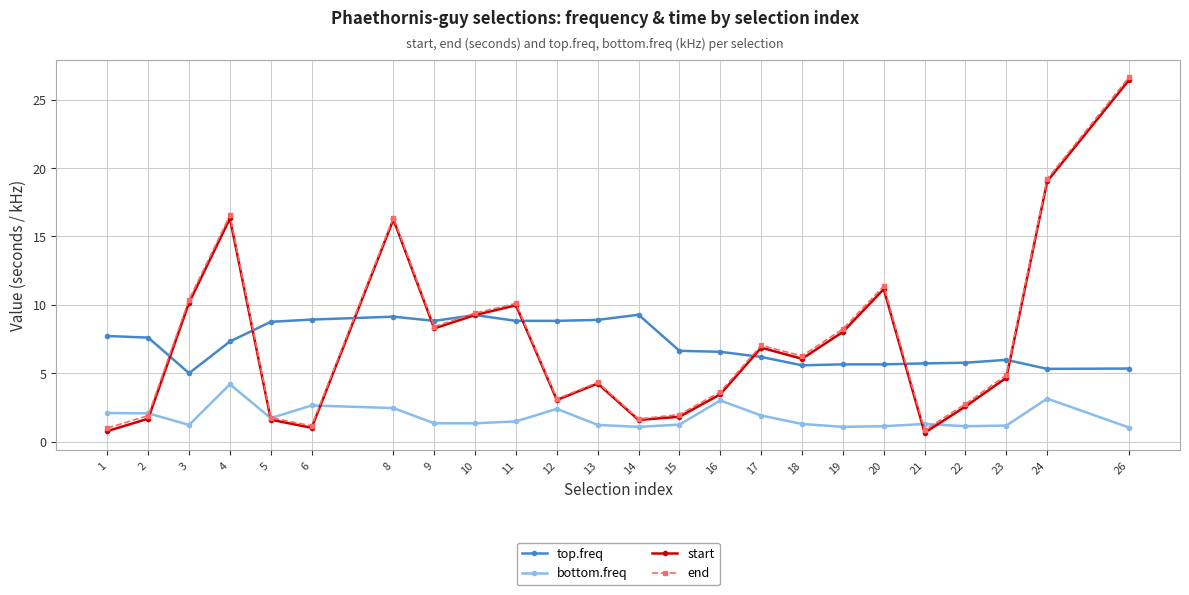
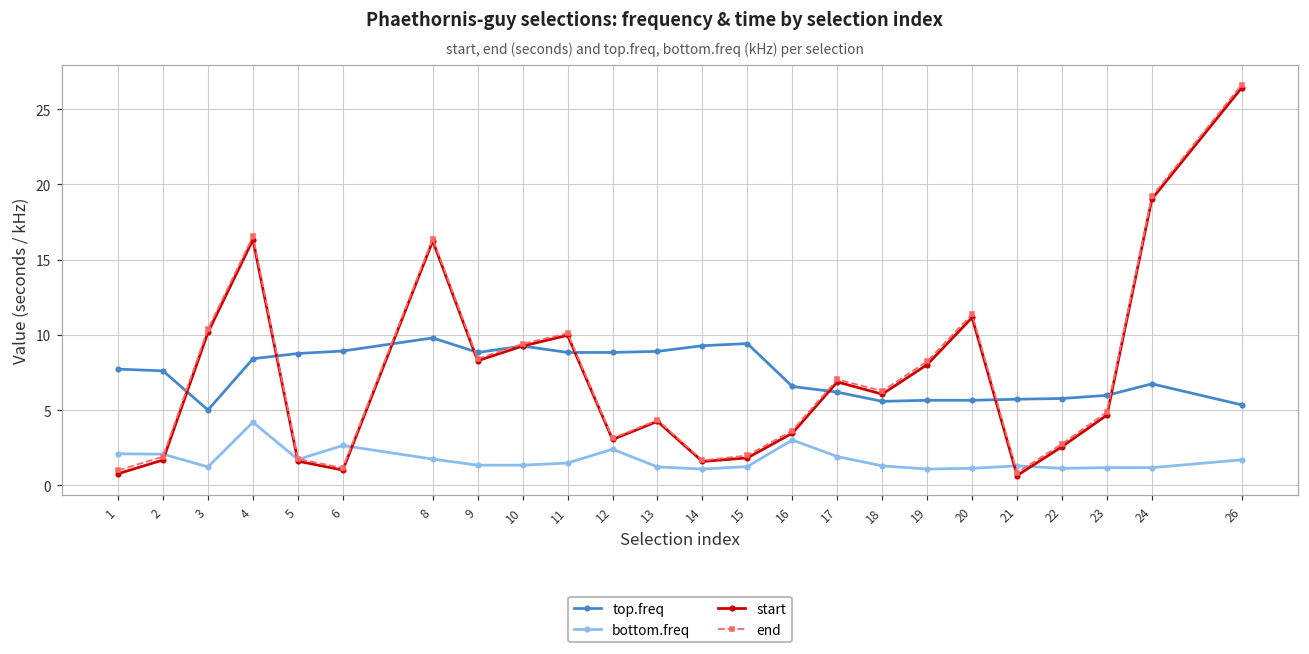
top.freq, 4: 7.3 -> 8.4
top.freq, 8: 9.1 -> 9.8
bottom.freq, 8: 2.5 -> 1.7
top.freq, 15: 6.6 -> 9.4
top.freq, 24: 5.3 -> 6.7
bottom.freq, 24: 3.1 -> 1.2
bottom.freq, 26: 1.0 -> 1.7
